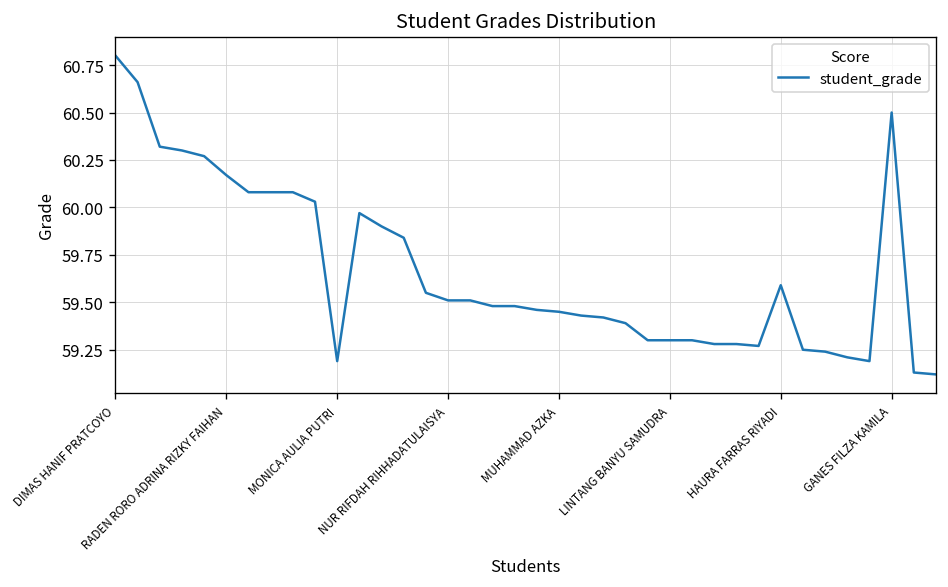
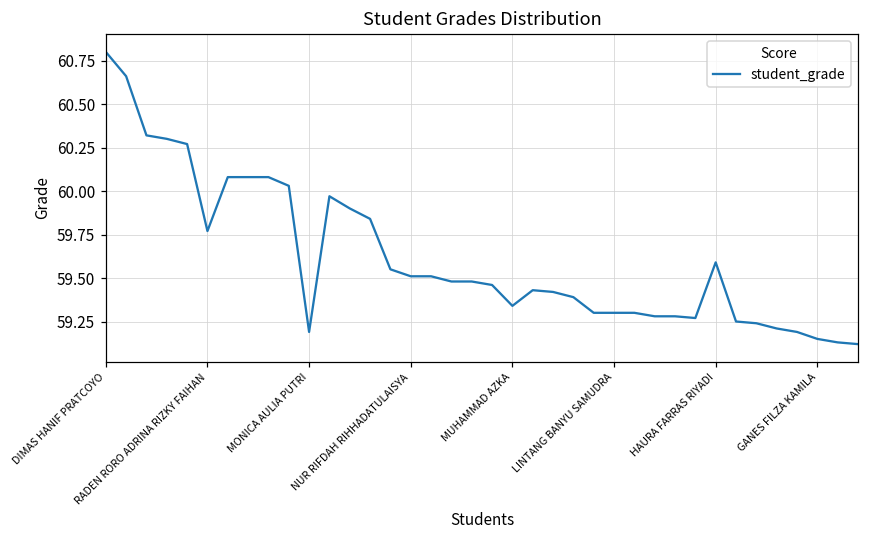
RADEN RORO ADRINA RIZKY FAIHAN: 60.17 -> 59.77
MUHAMMAD AZKA: 59.45 -> 59.34
GANES FILZA KAMILA: 60.50 -> 59.15
